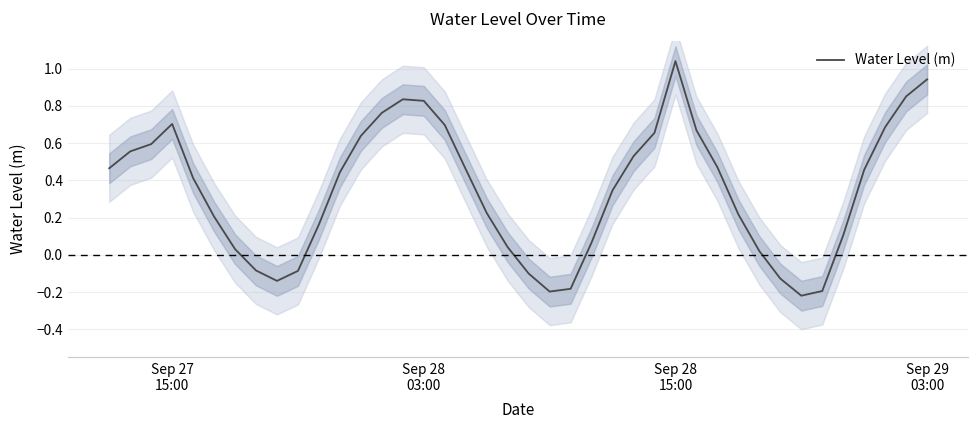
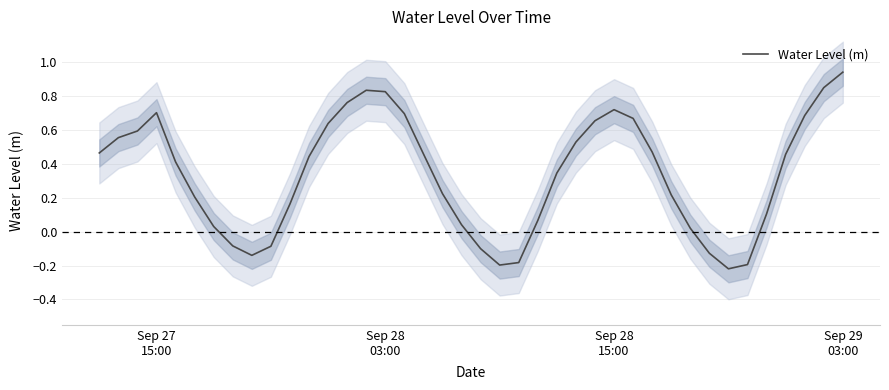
Water Level (m), Sep 28 15:00: 1.04 -> 0.72
